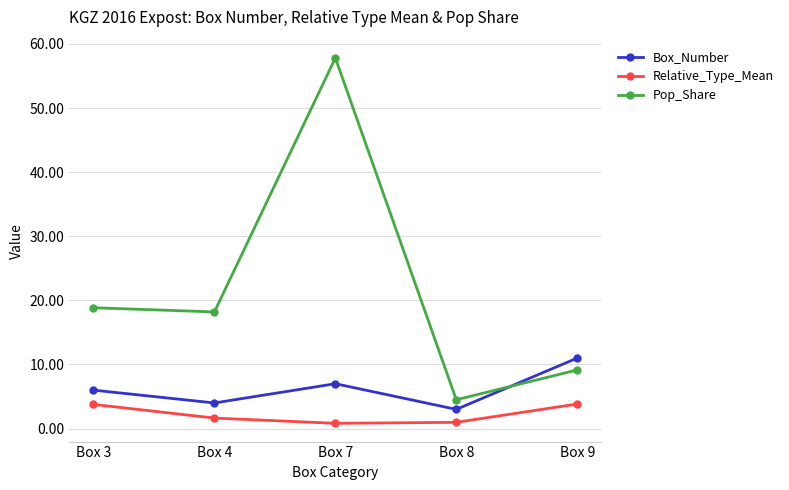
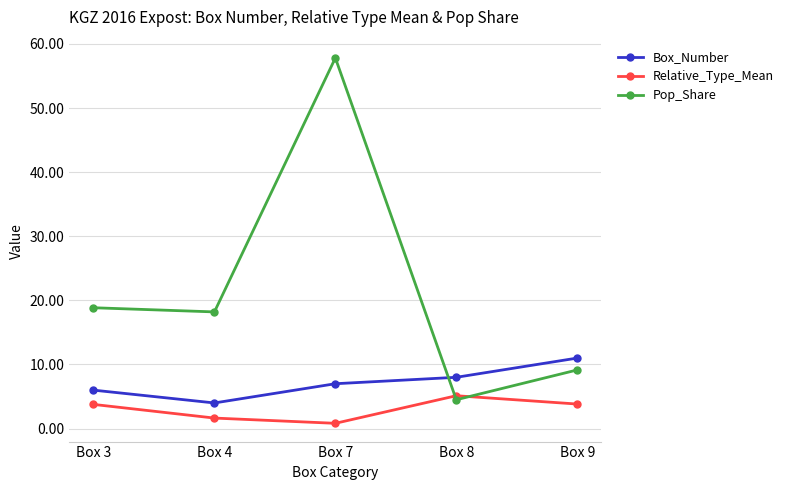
Box_Number, Box 8: 3 -> 8
Relative_Type_Mean, Box 8: 1 -> 5
